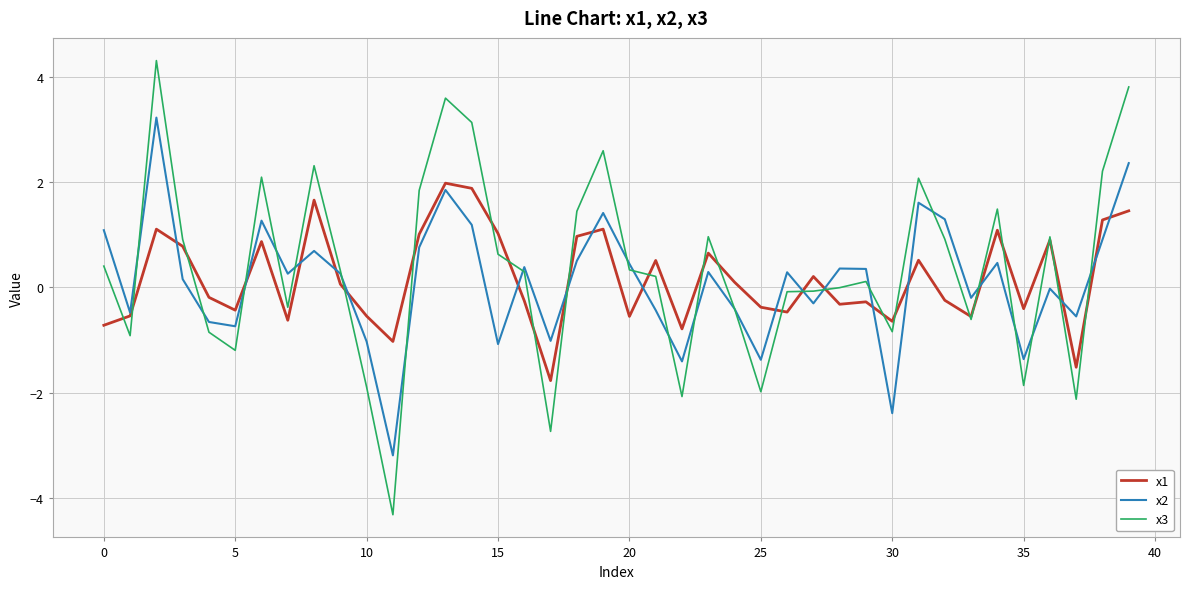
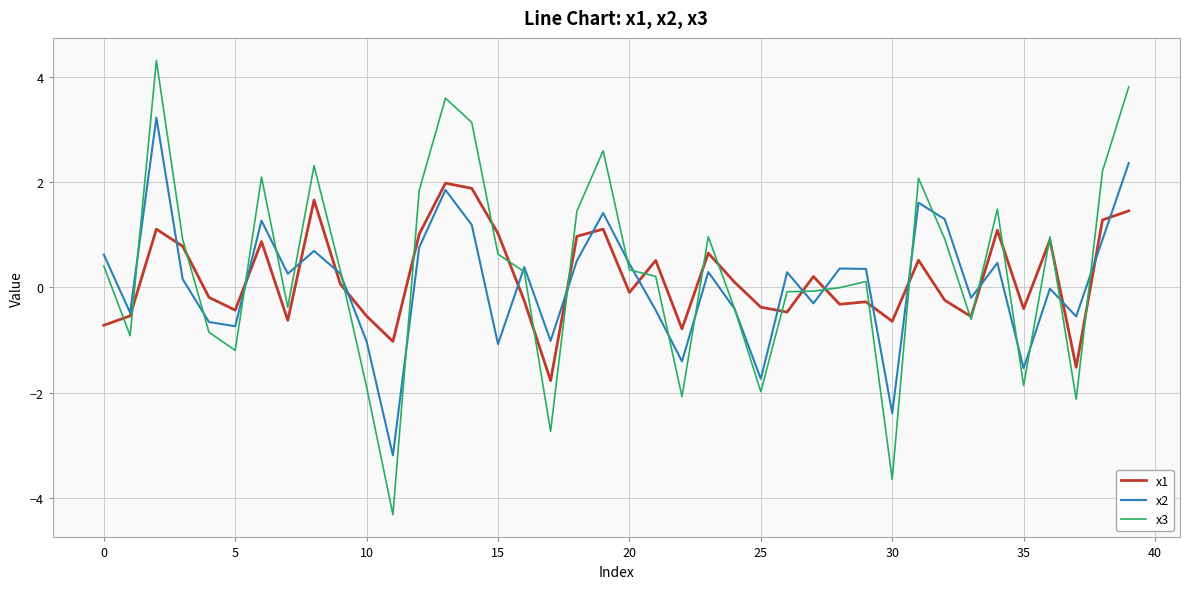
x2, 0: 1.1 -> 0.6
x1, 20: -0.5 -> -0.1
x2, 25: -1.4 -> -1.7
x3, 30: -0.8 -> -3.6
x2, 35: -1.4 -> -1.5
